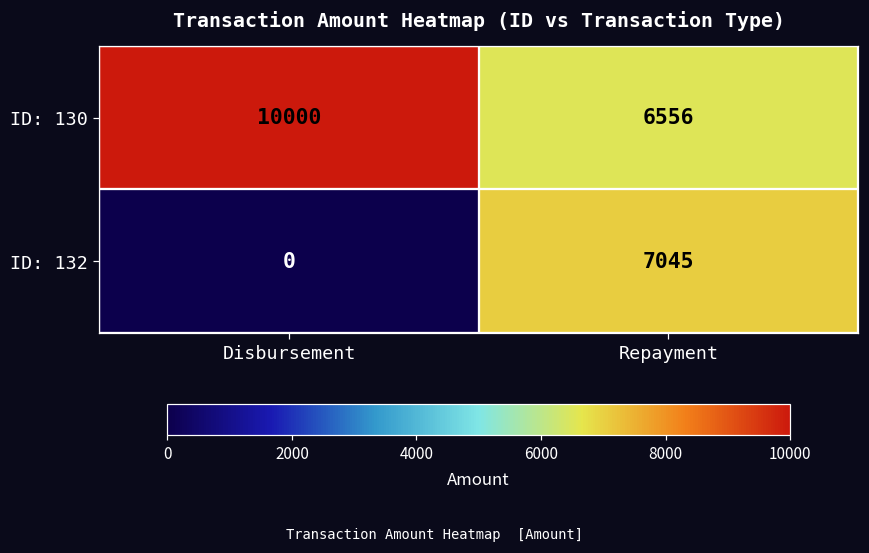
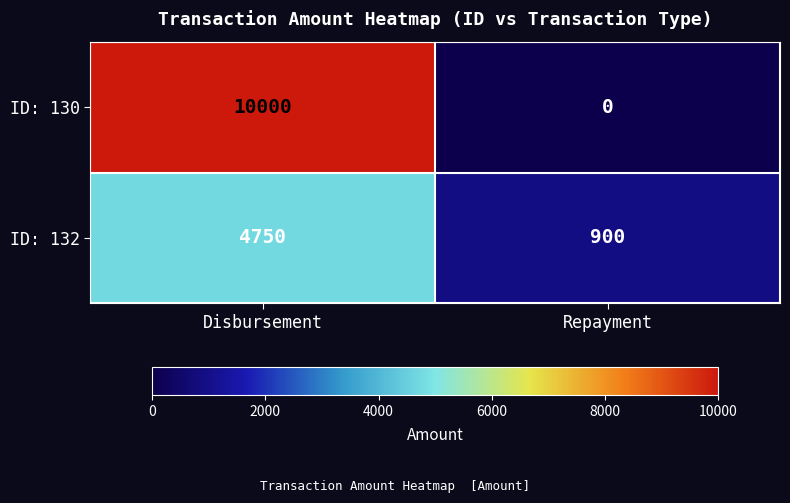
ID: 130, Repayment: 6556 -> 0
ID: 132, Disbursement: 0 -> 4750
ID: 132, Repayment: 7045 -> 900
